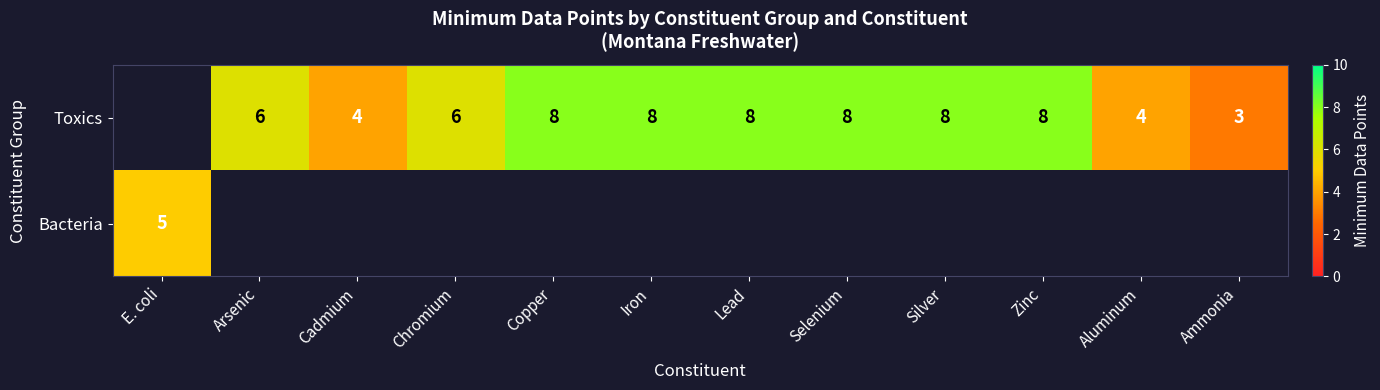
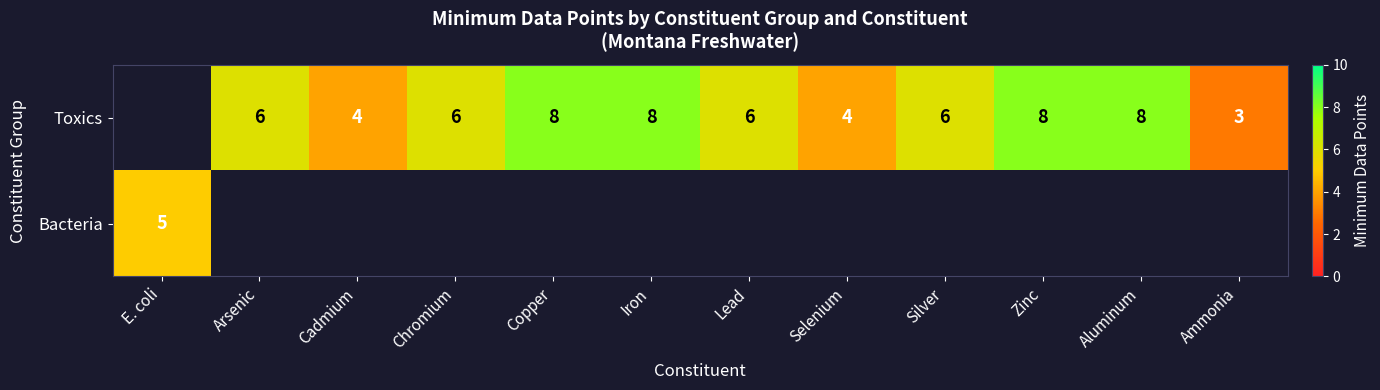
Toxics, Lead: 8 -> 6
Toxics, Selenium: 8 -> 4
Toxics, Silver: 8 -> 6
Toxics, Aluminum: 4 -> 8
